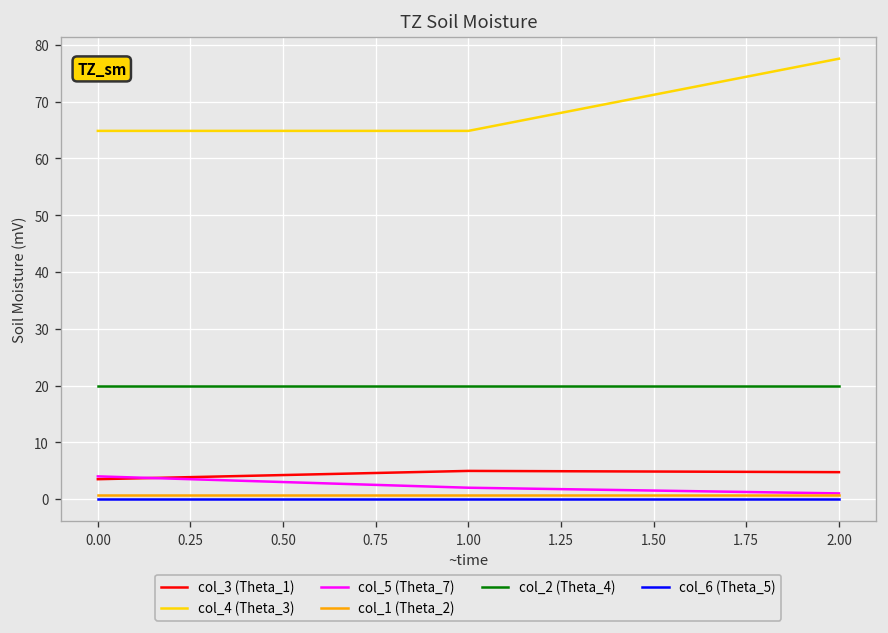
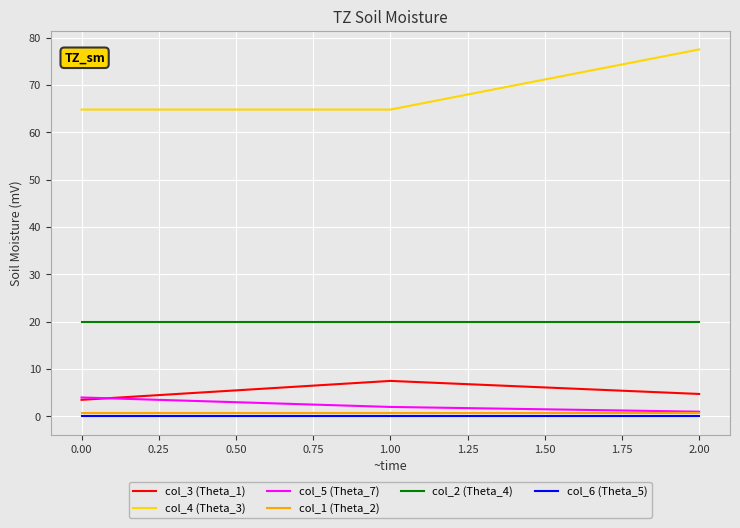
col_3 (Theta_1), 1.00: 5 -> 8
